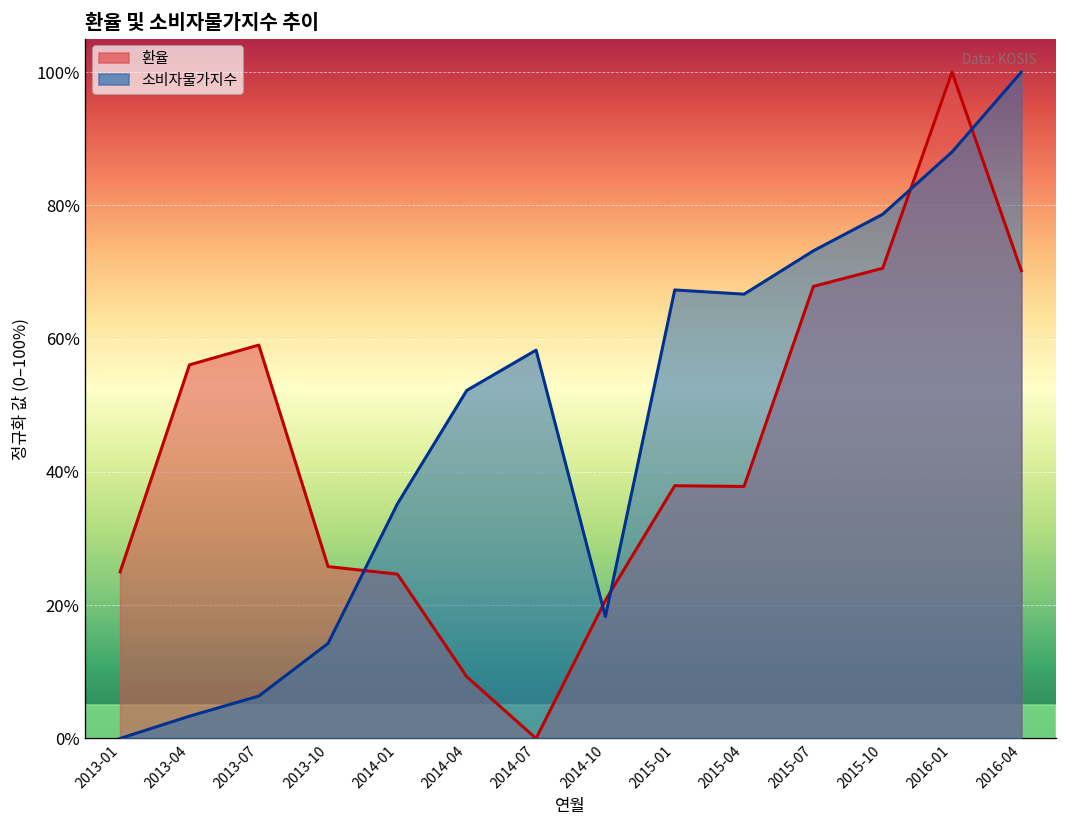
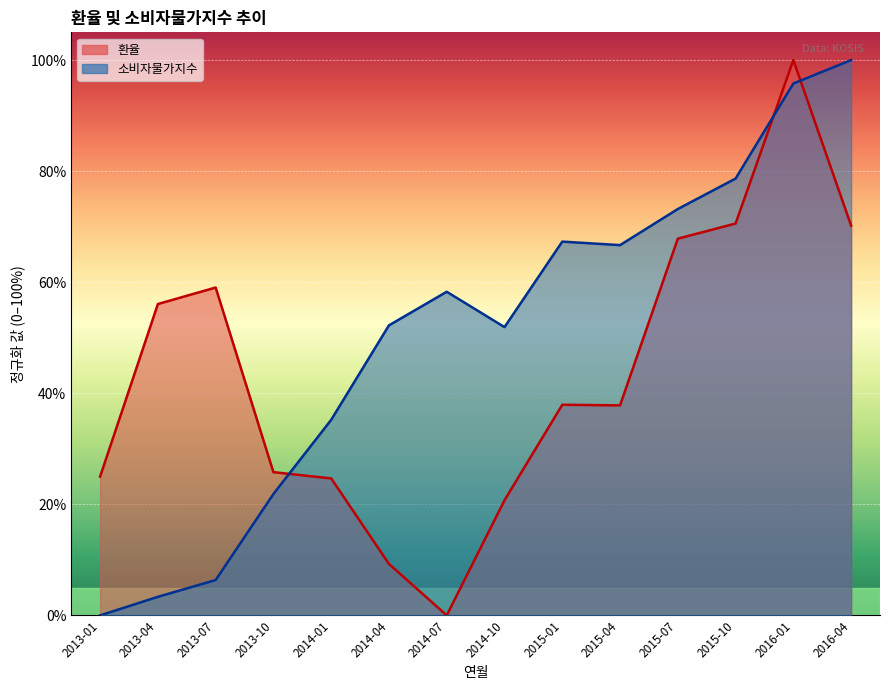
소비자물가지수, 2013-10: 14% -> 22%
소비자물가지수, 2014-10: 18% -> 52%
소비자물가지수, 2016-01: 88% -> 96%
